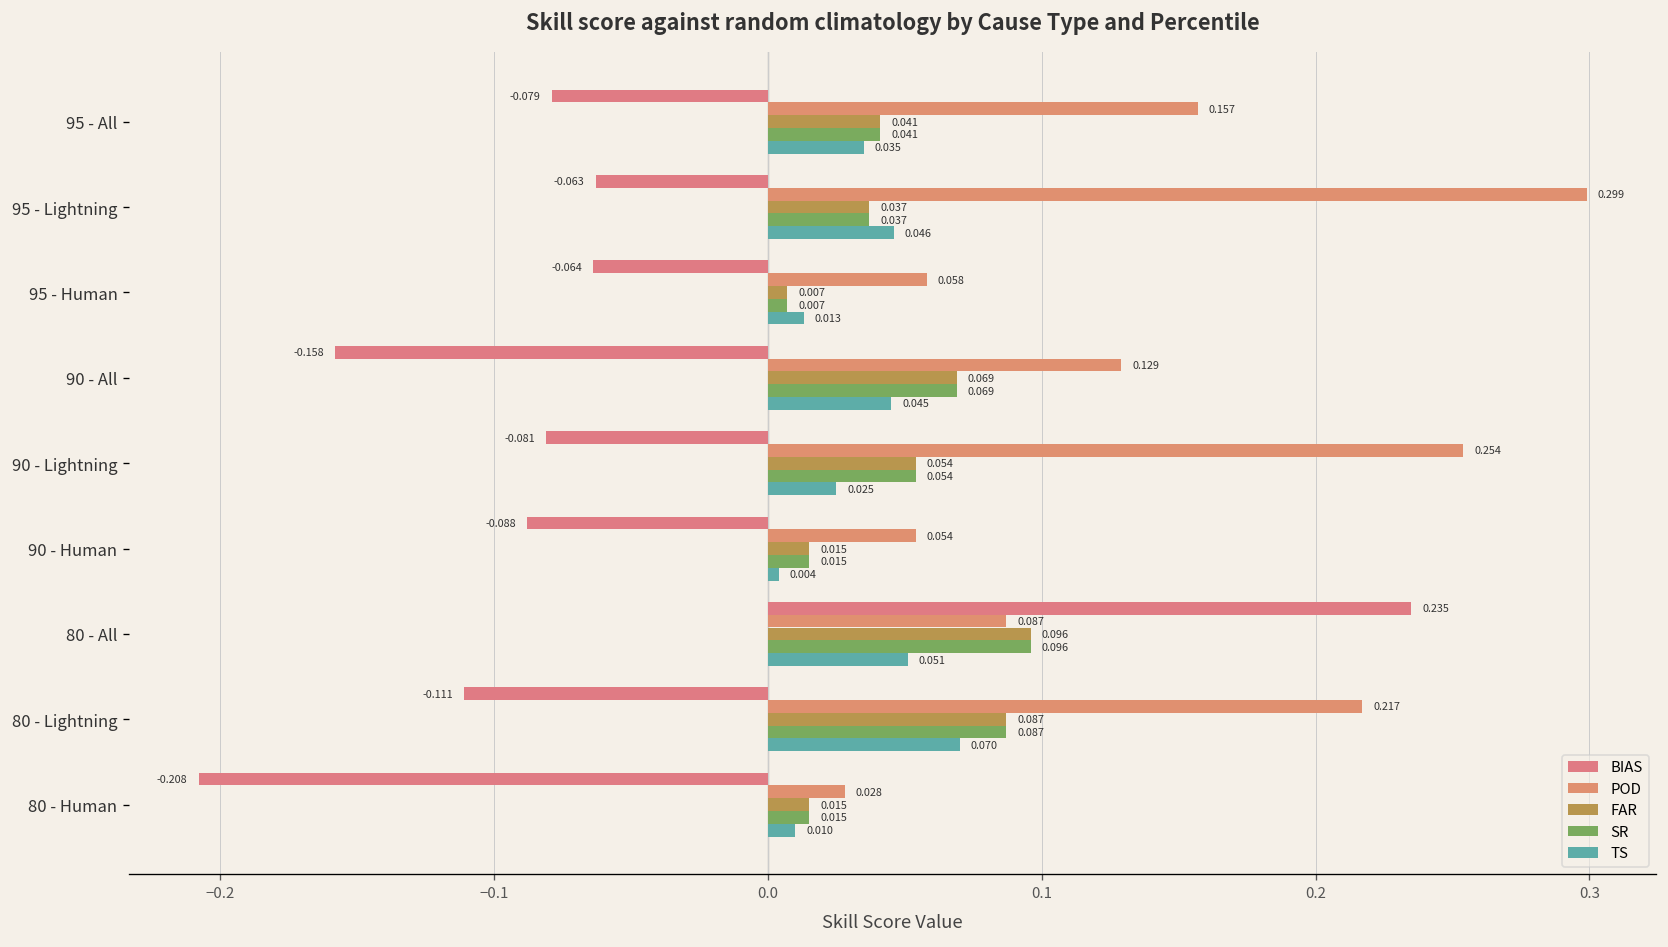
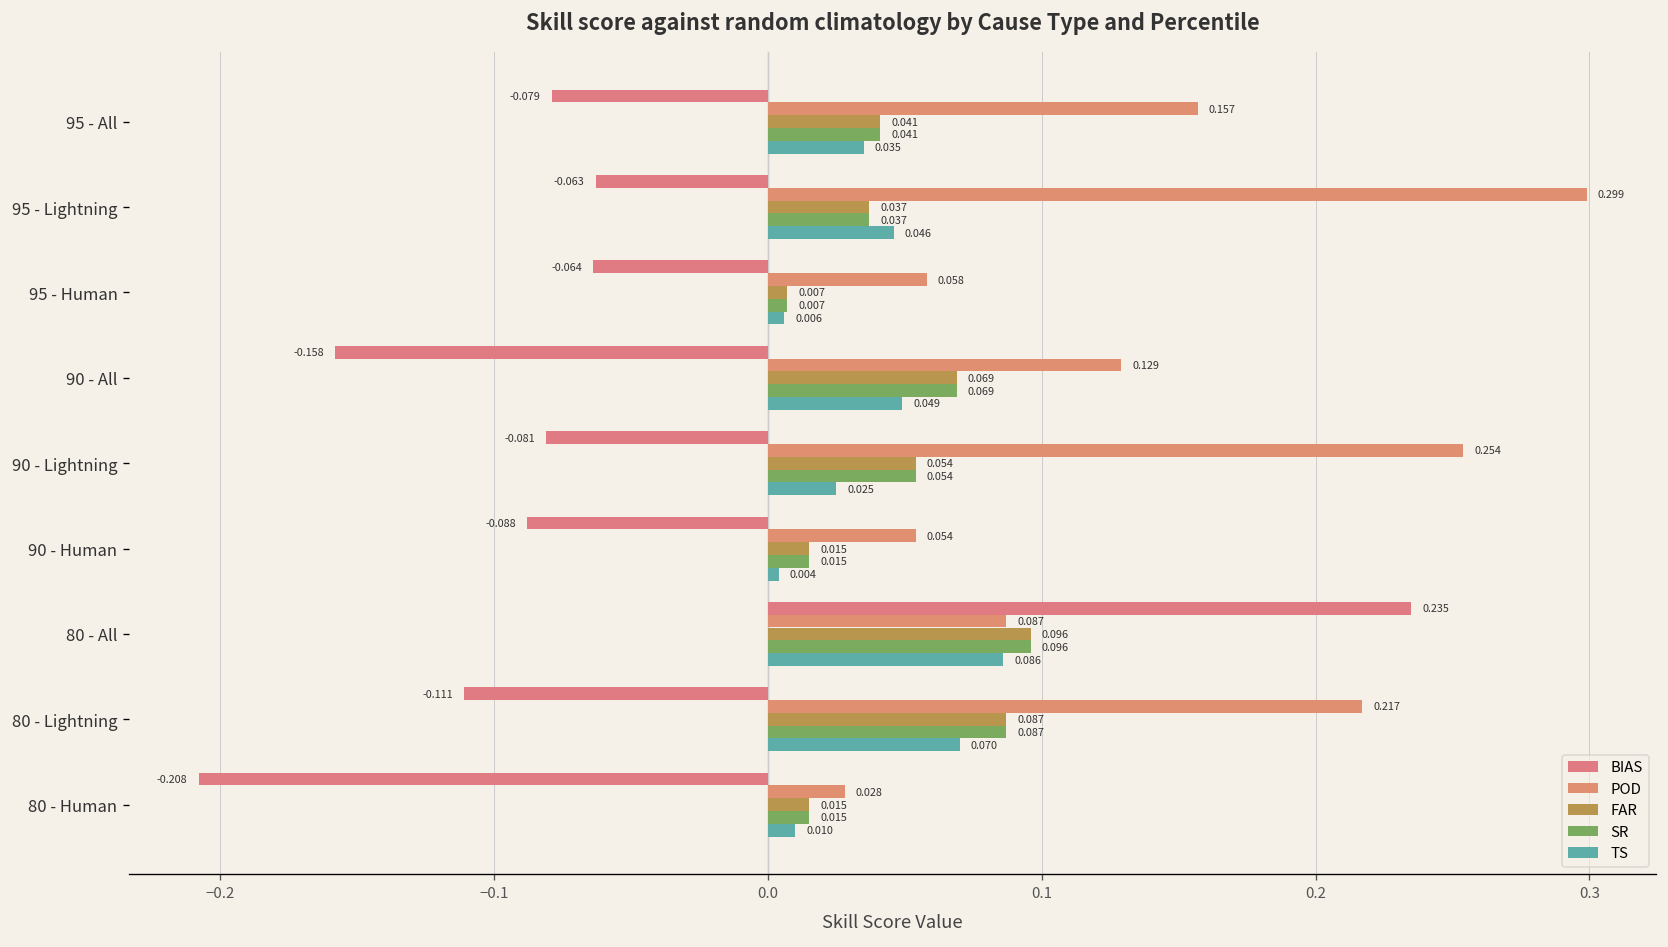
TS, 95 - Human: 0.013 -> 0.006
TS, 90 - All: 0.045 -> 0.049
TS, 80 - All: 0.051 -> 0.086
